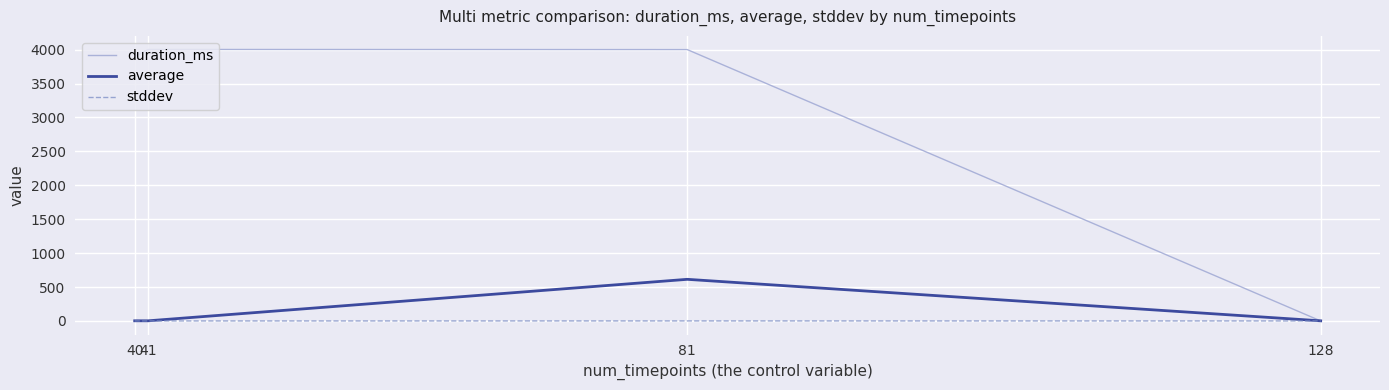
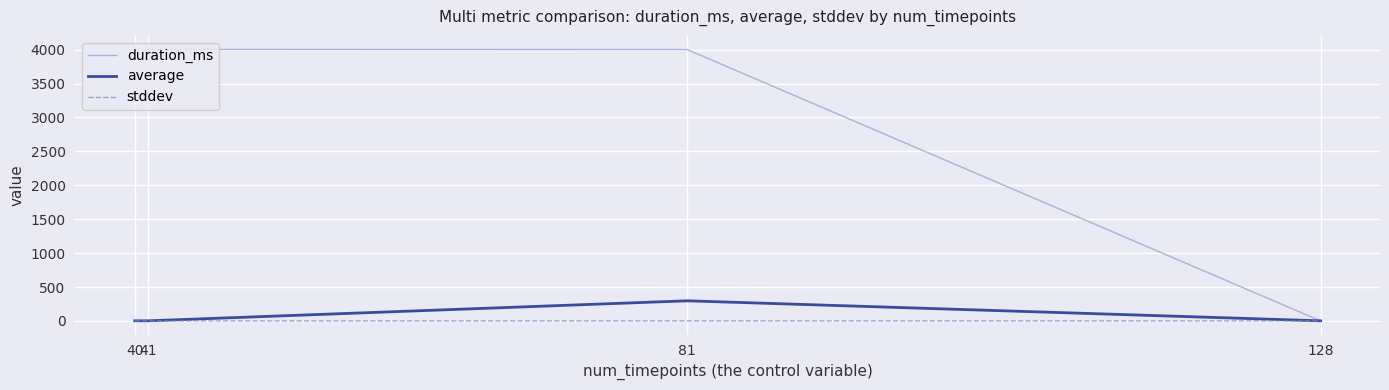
average, 81: 600 -> 300
